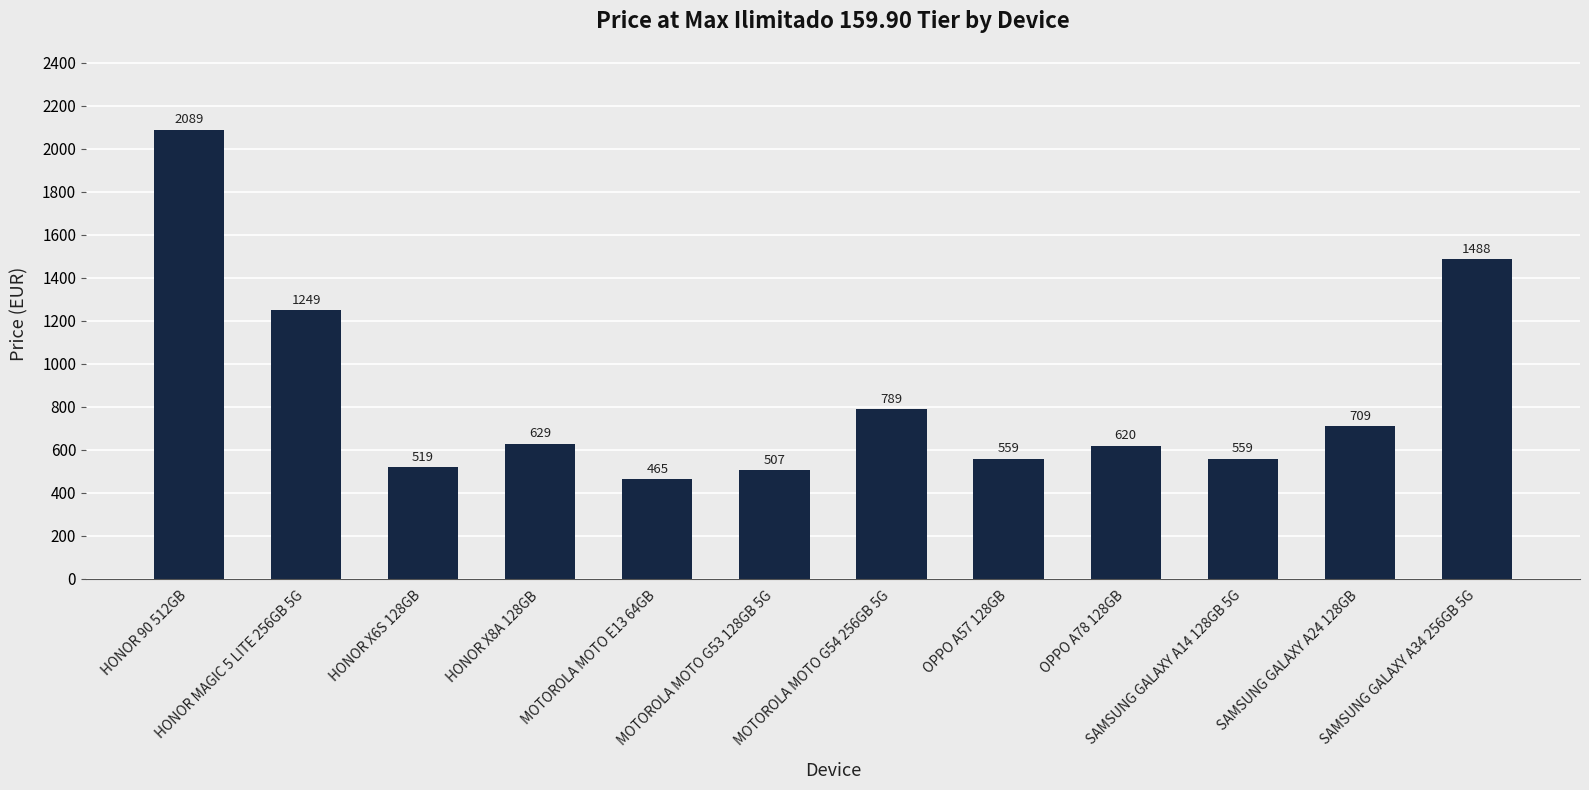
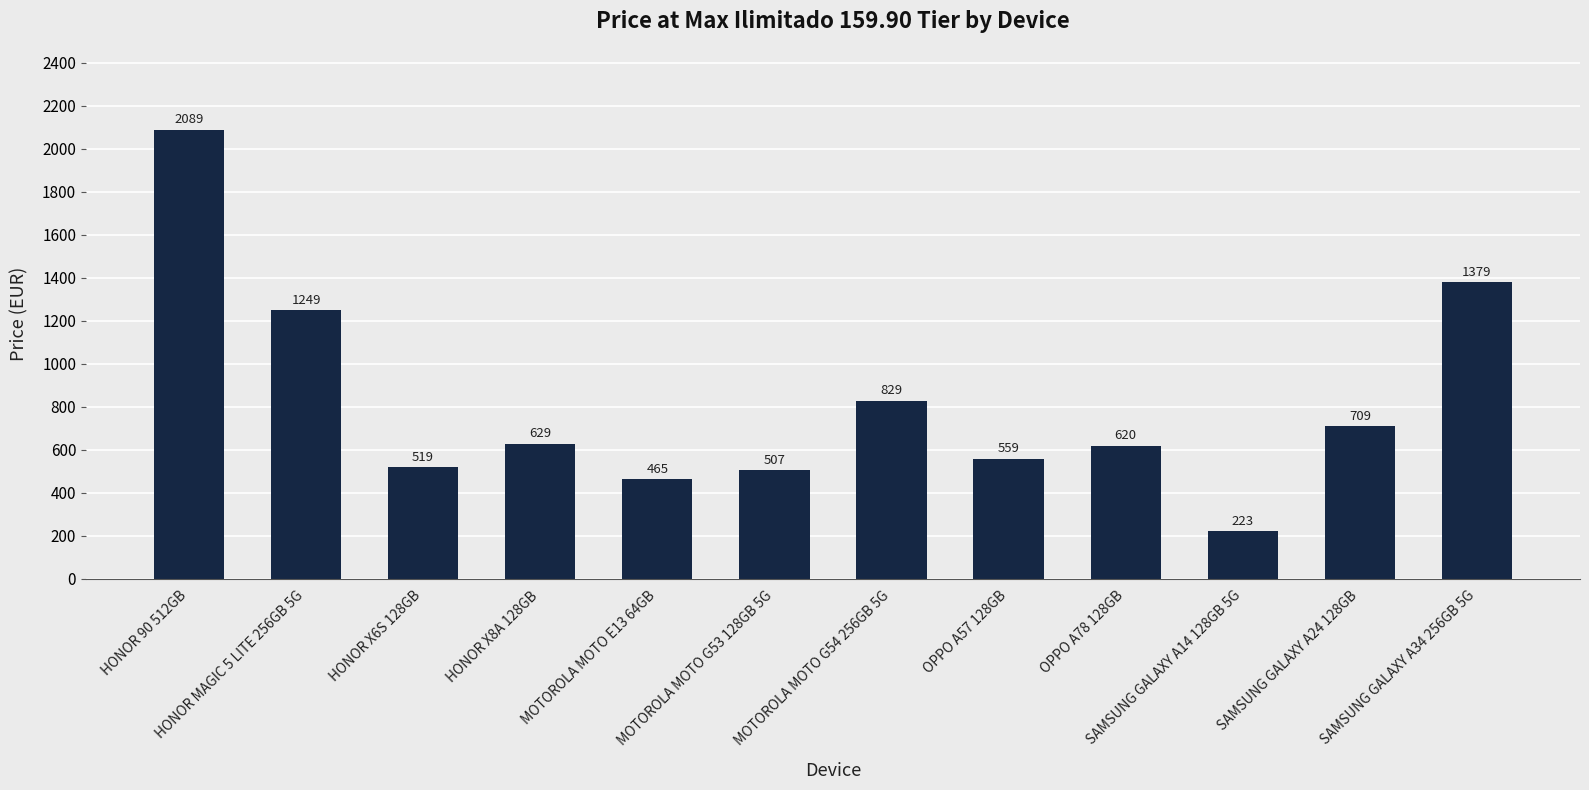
MOTOROLA MOTO G54 256GB 5G: 789 -> 829
SAMSUNG GALAXY A14 128GB 5G: 559 -> 223
SAMSUNG GALAXY A34 256GB 5G: 1488 -> 1379
